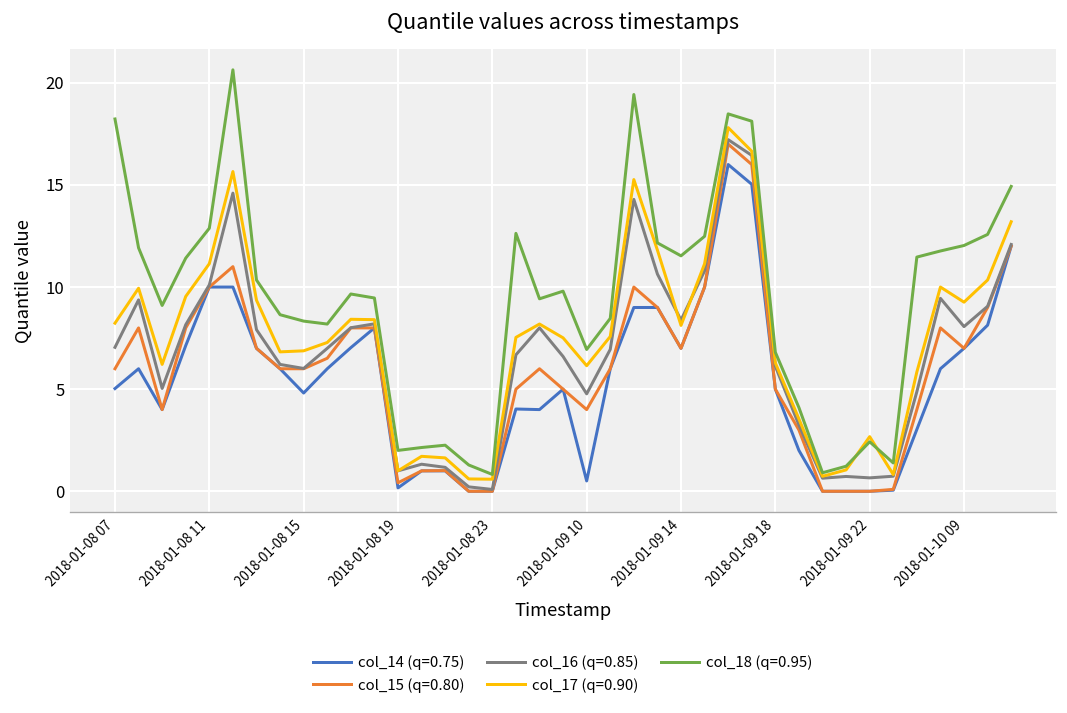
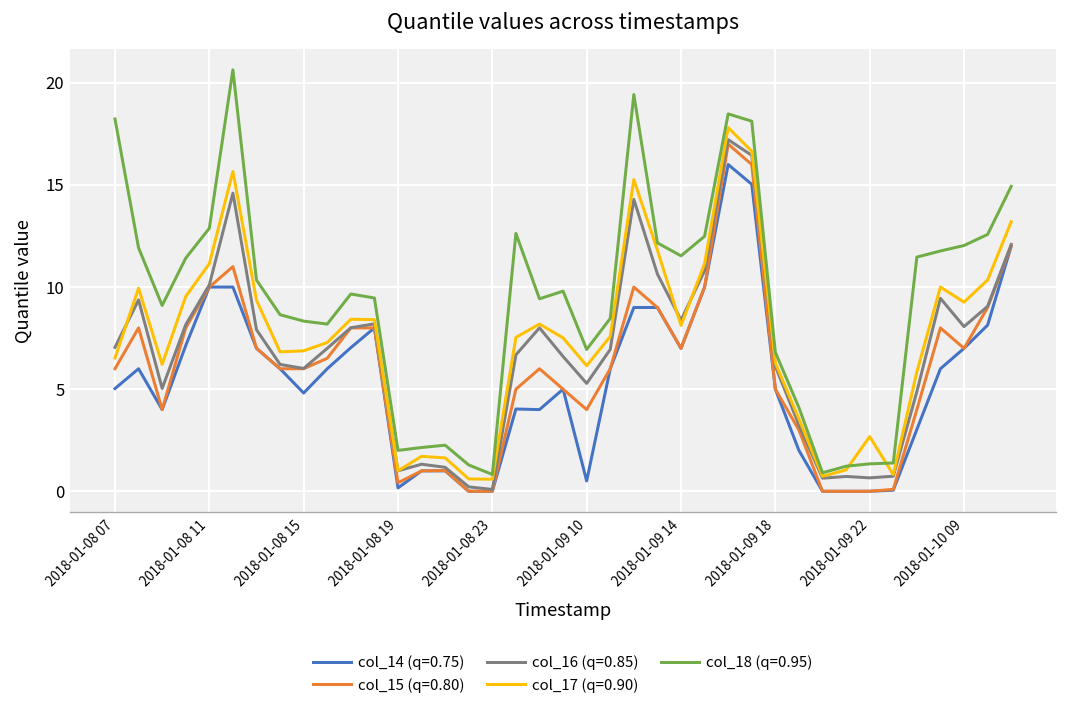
col_17 (q=0.90), 2018-01-08 07: 8.2 -> 6.5
col_16 (q=0.85), 2018-01-09 10: 4.8 -> 5.3
col_18 (q=0.95), 2018-01-09 22: 2.4 -> 1.3
